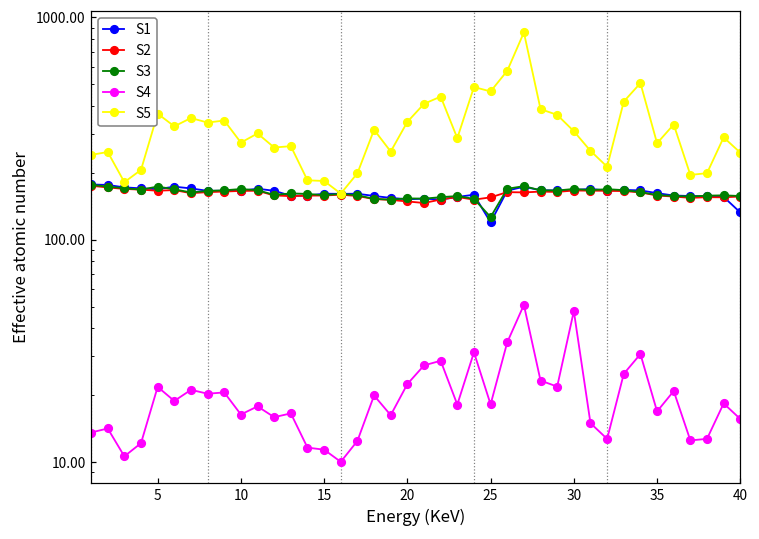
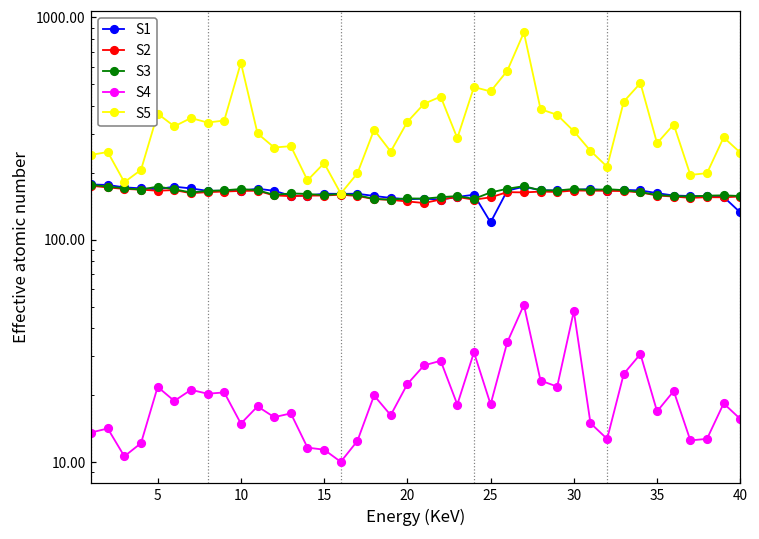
S4, 10: 16 -> 15
S5, 10: 270 -> 630
S5, 15: 180 -> 220
S3, 25: 130 -> 160
